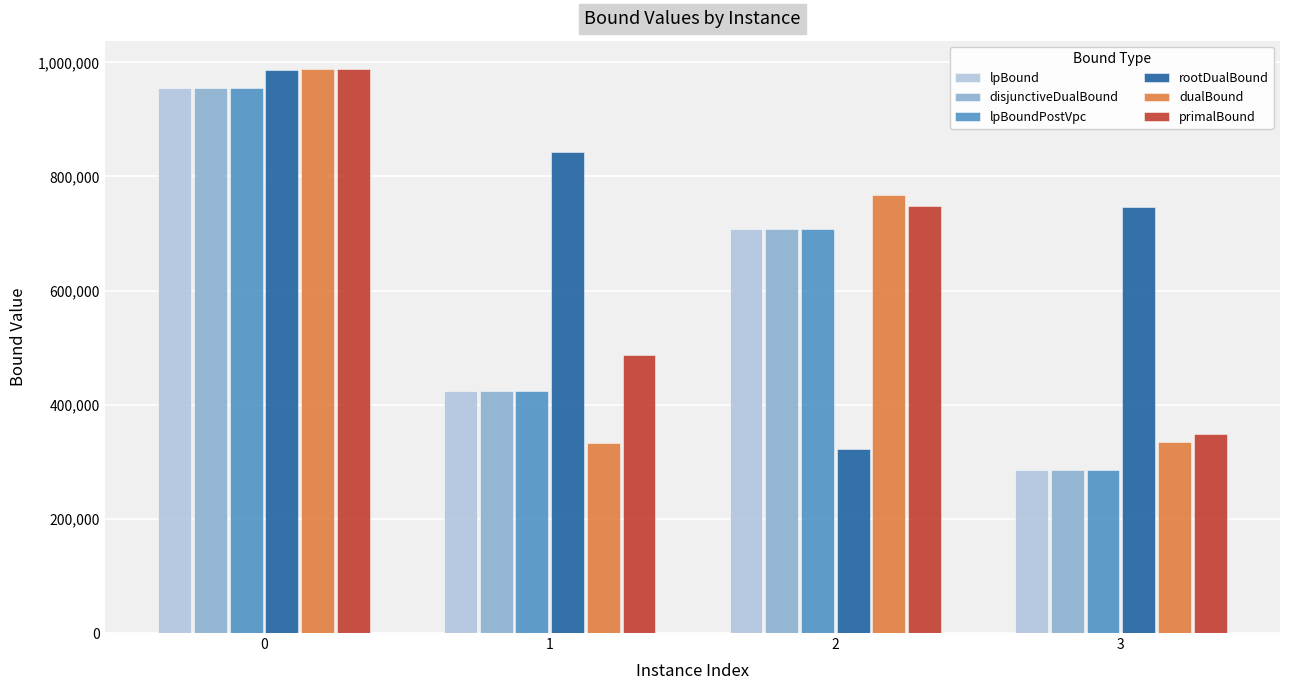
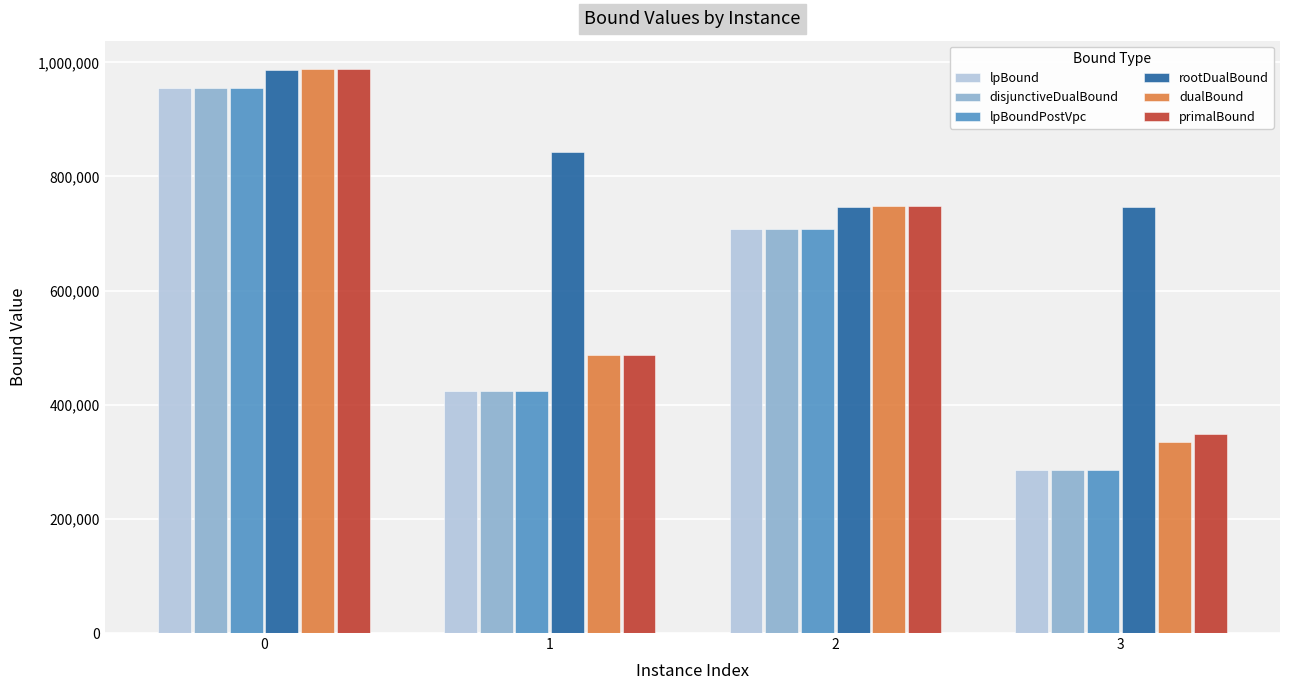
dualBound, 1: 330,000 -> 490,000
rootDualBound, 2: 320,000 -> 750,000
dualBound, 2: 770,000 -> 750,000
